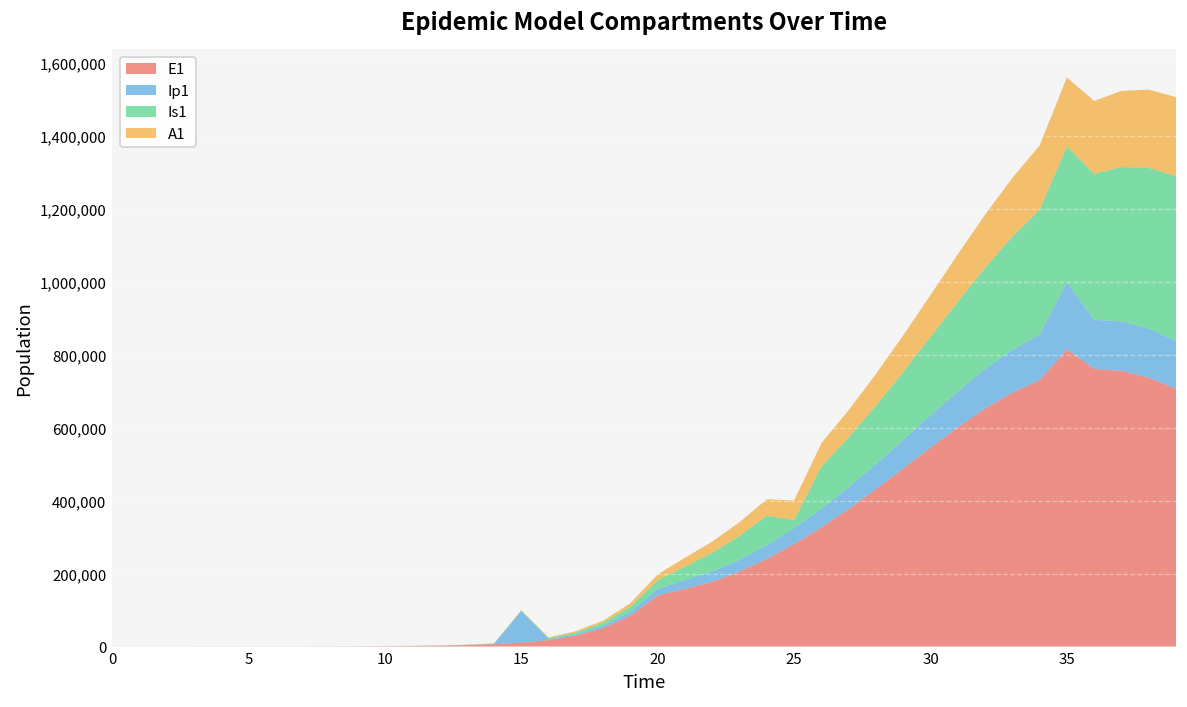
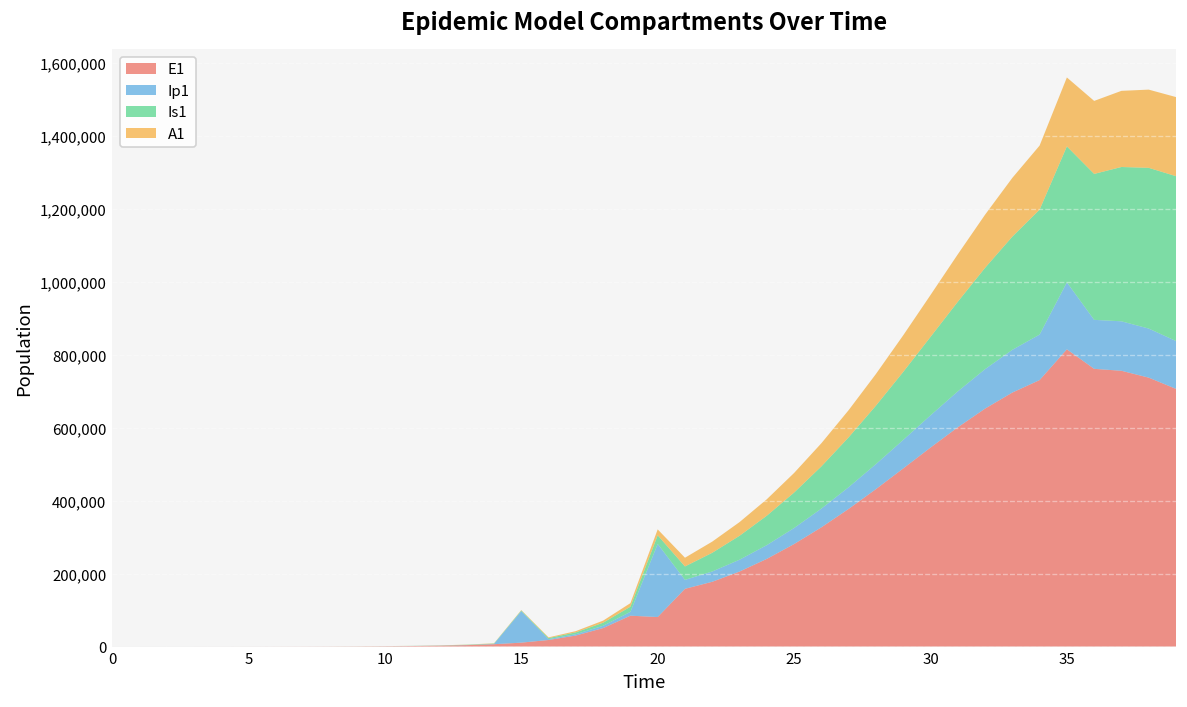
E1, 20: 140,000 -> 80,000
Ip1, 20: 20,000 -> 200,000
Is1, 25: 20,000 -> 100,000
